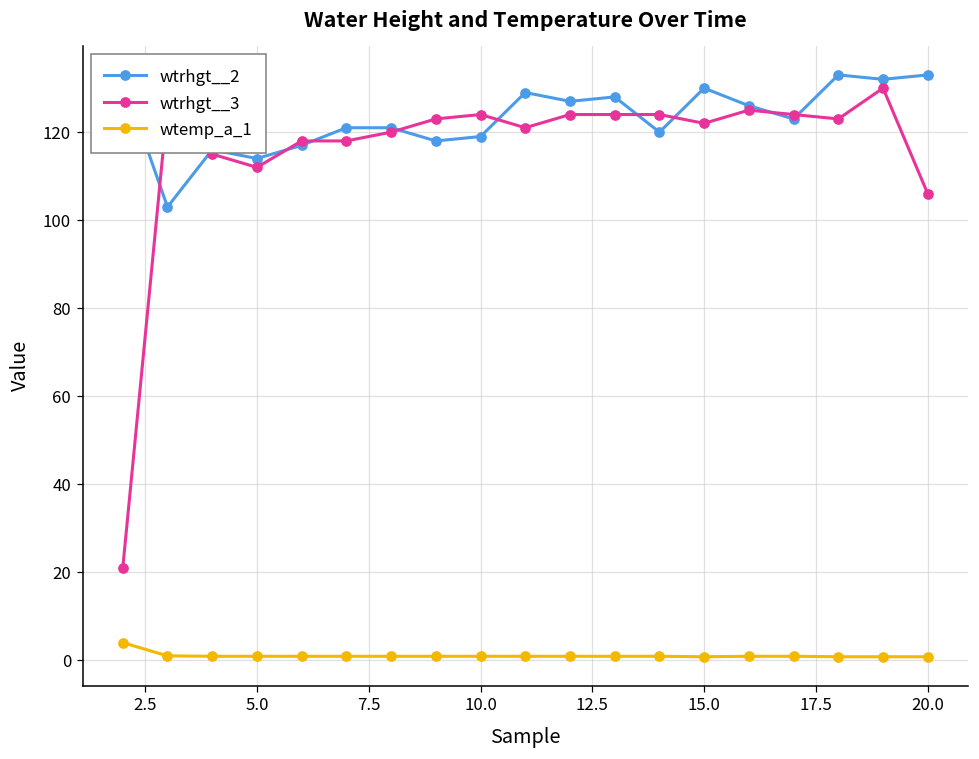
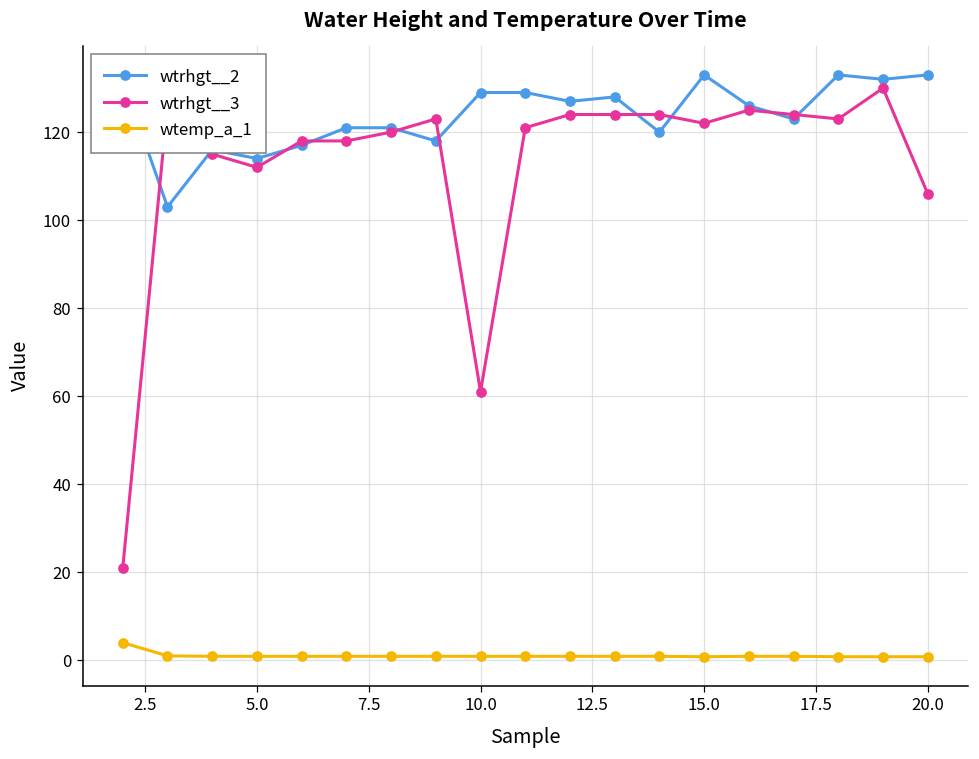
wtrhgt__2, 10.0: 119 -> 129
wtrhgt__3, 10.0: 124 -> 61
wtrhgt__2, 15.0: 130 -> 133
